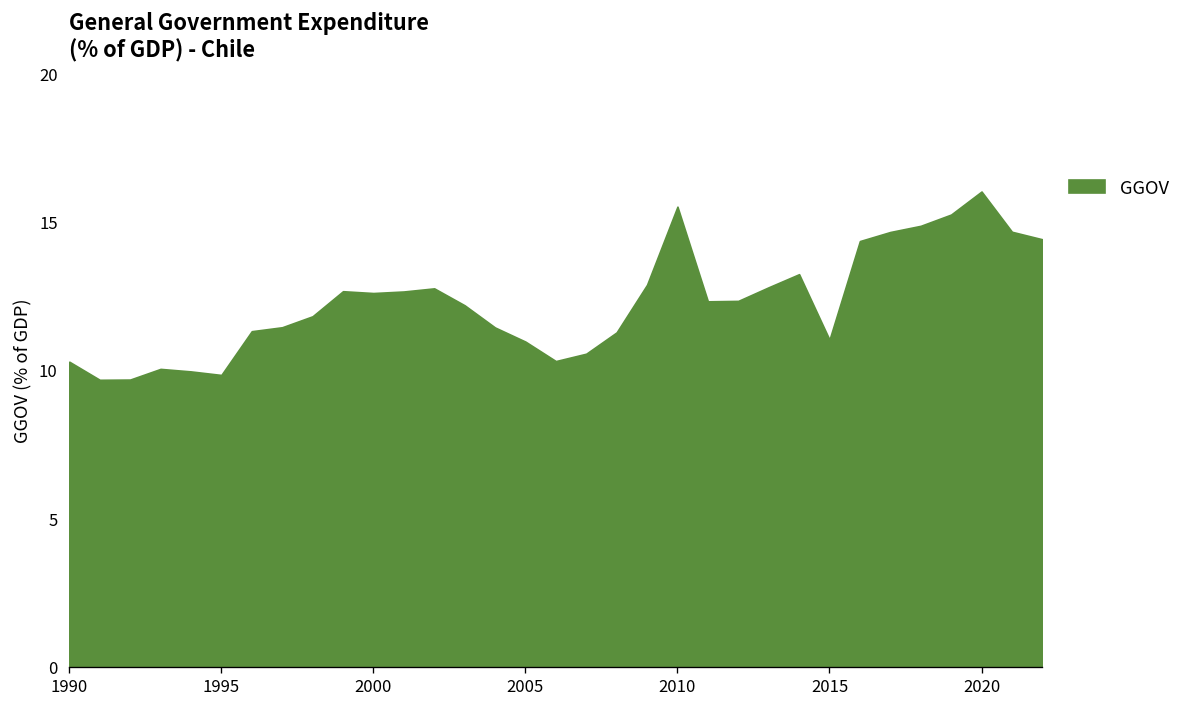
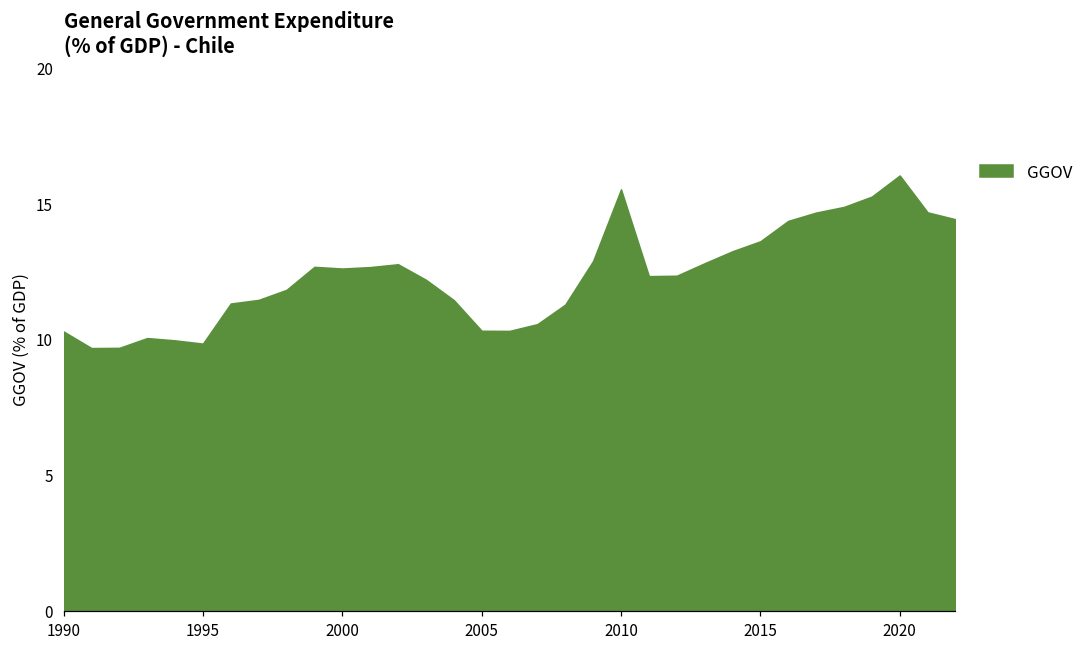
2005: 11.0 -> 10.3
2015: 11.0 -> 13.6
